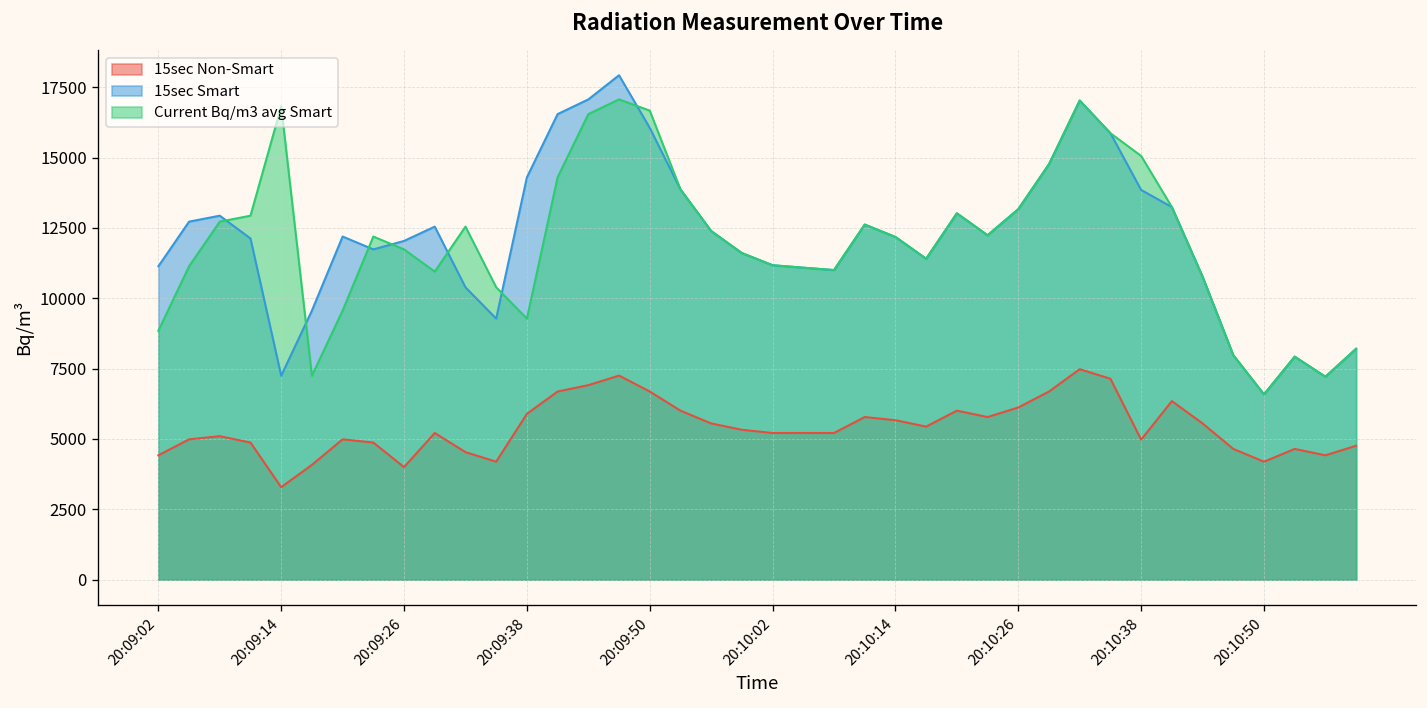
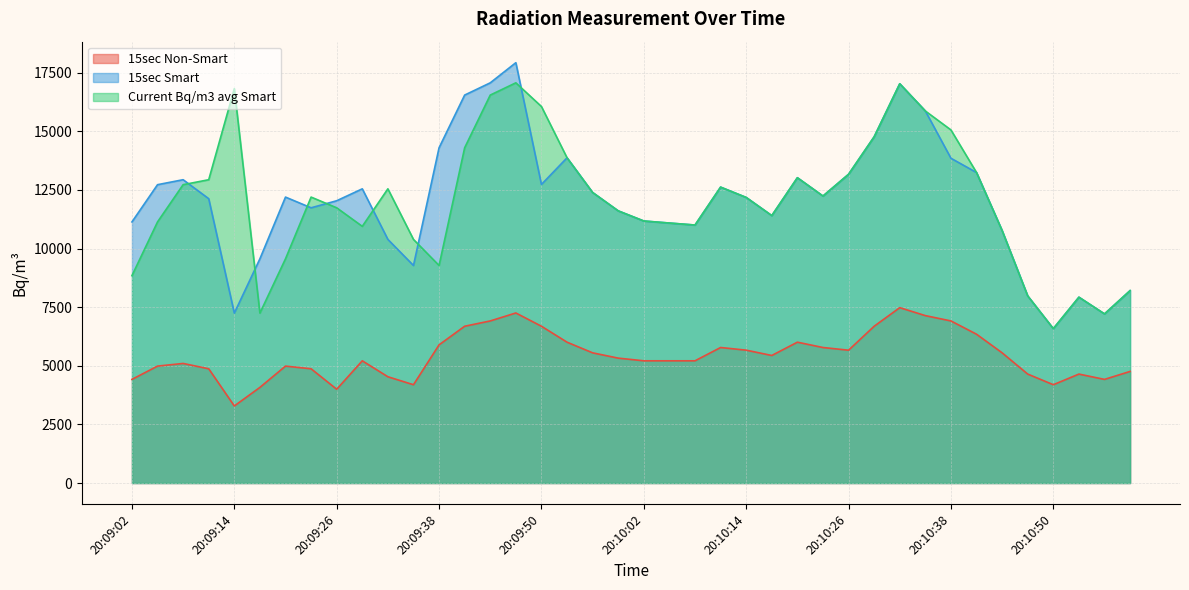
15sec Smart, 20:09:50: 16100 -> 12700
Current Bq/m3 avg Smart, 20:09:50: 16700 -> 16100
15sec Non-Smart, 20:10:26: 6100 -> 5700
15sec Non-Smart, 20:10:38: 5000 -> 6900
